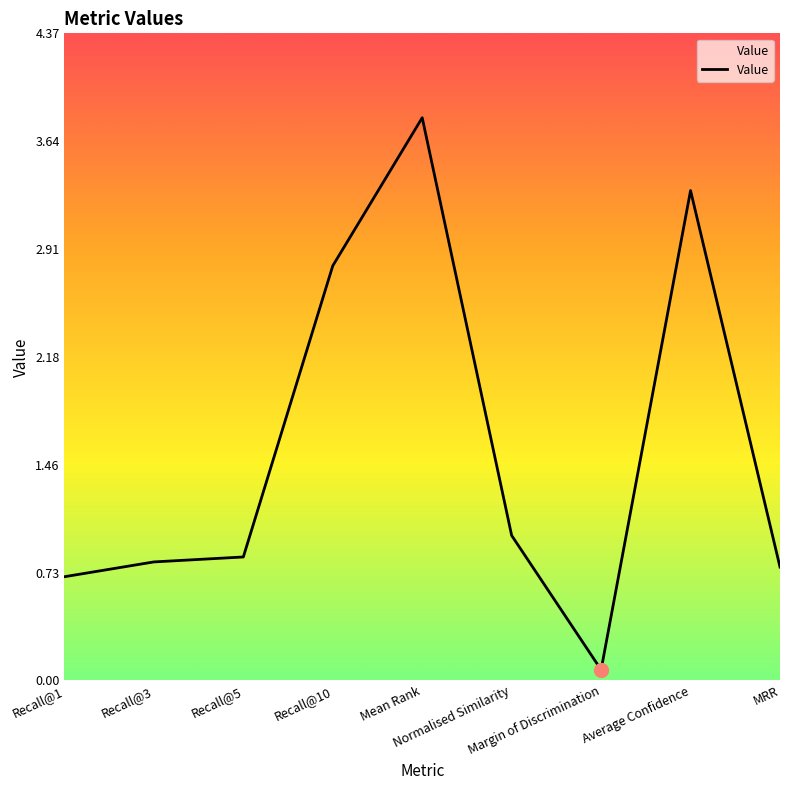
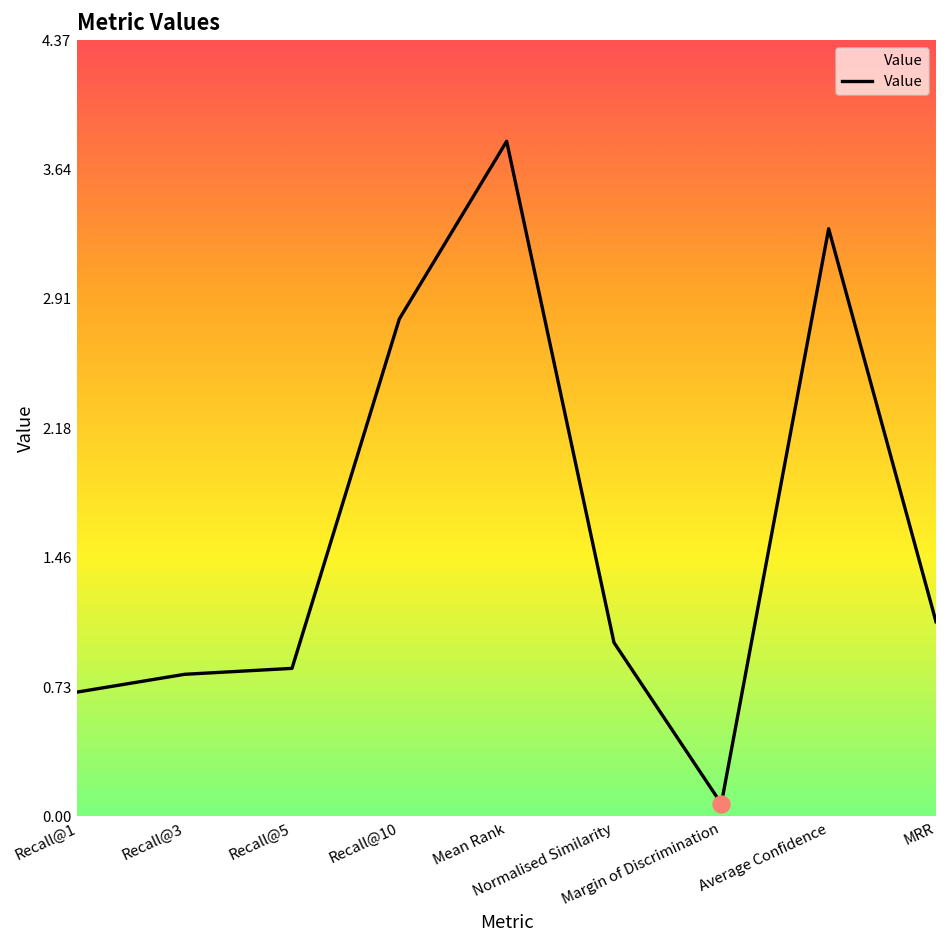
Value, MRR: 0.77 -> 1.10
